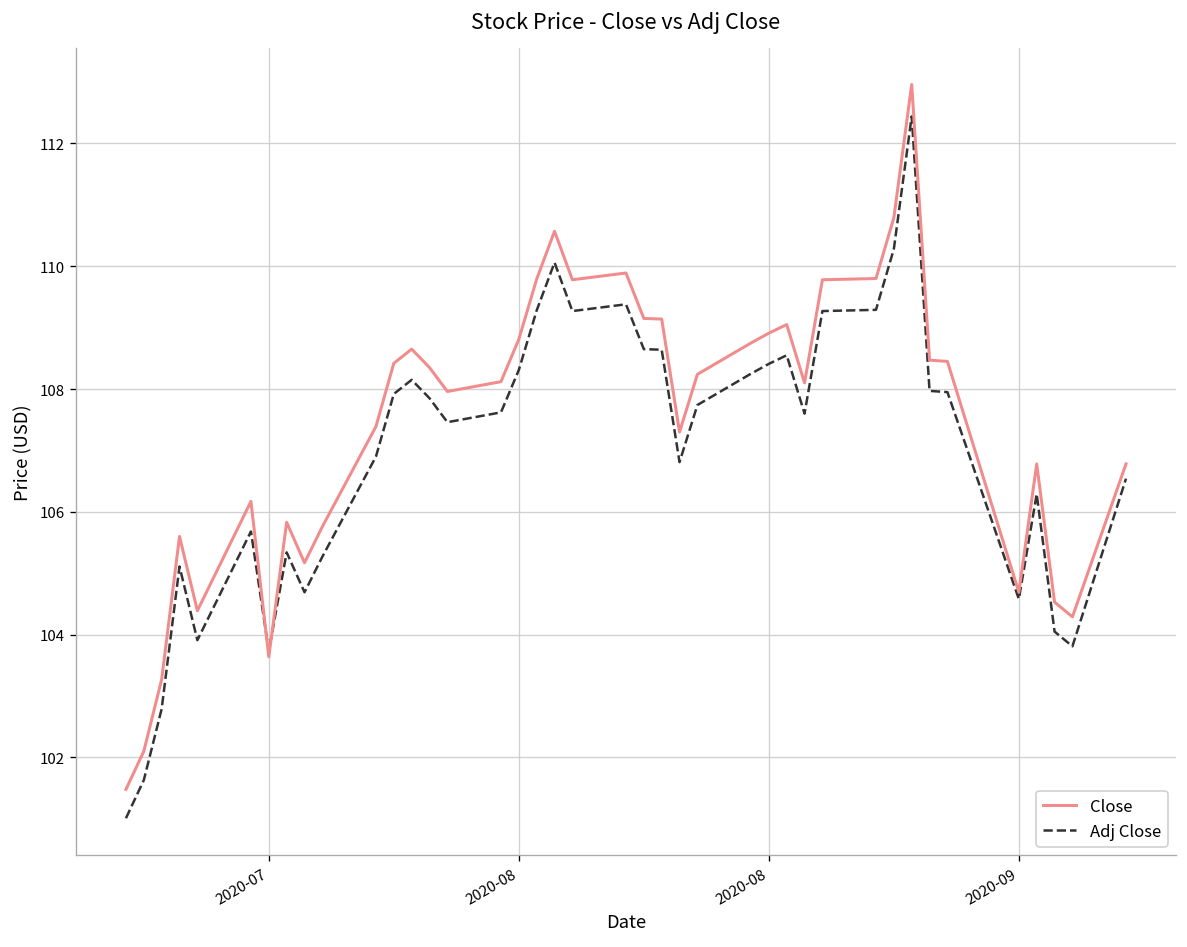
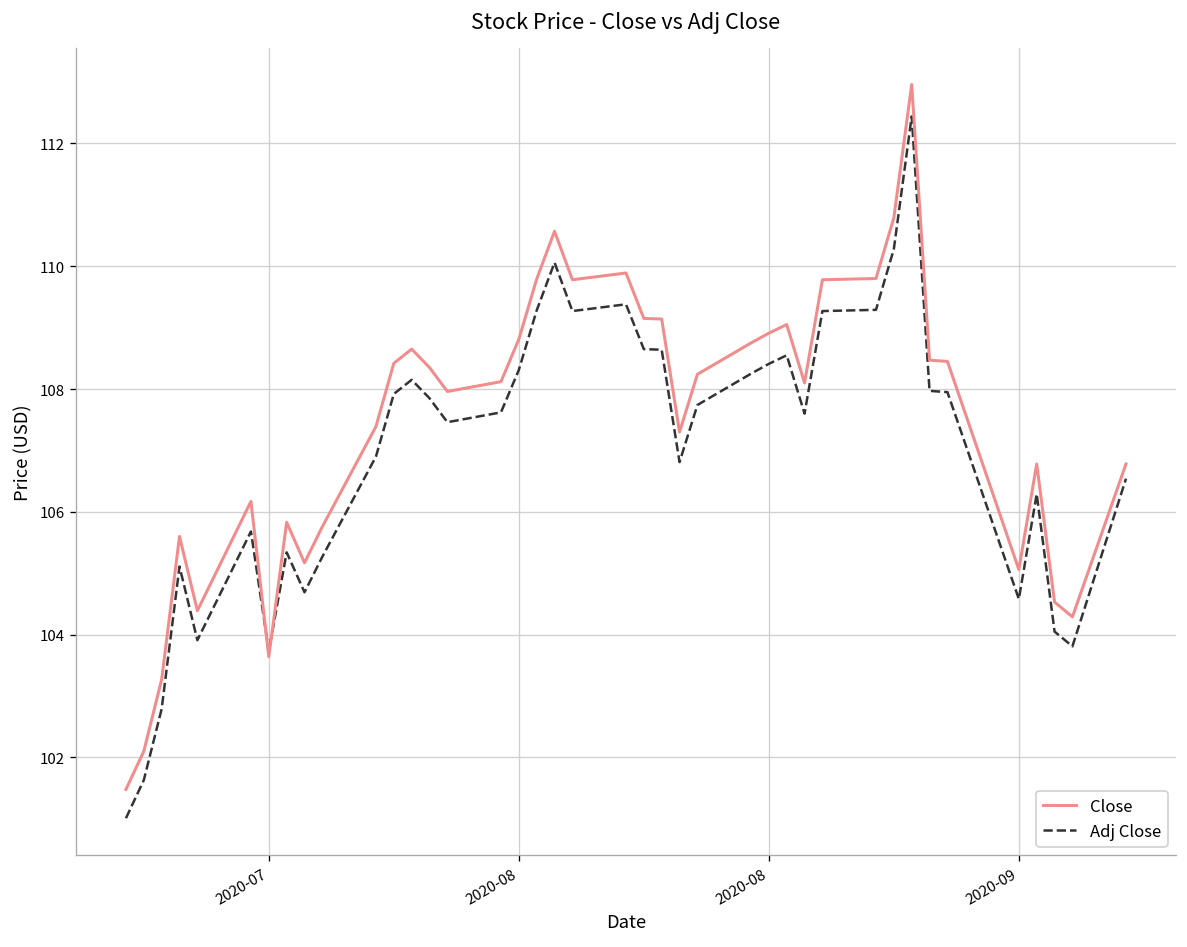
Close, 2020-09: 104.7 -> 105.1
